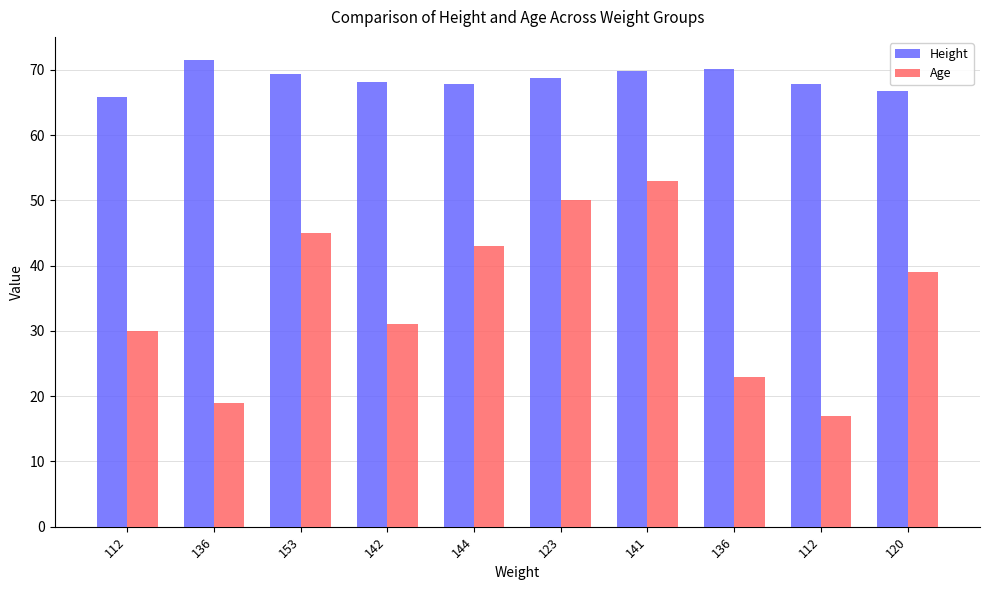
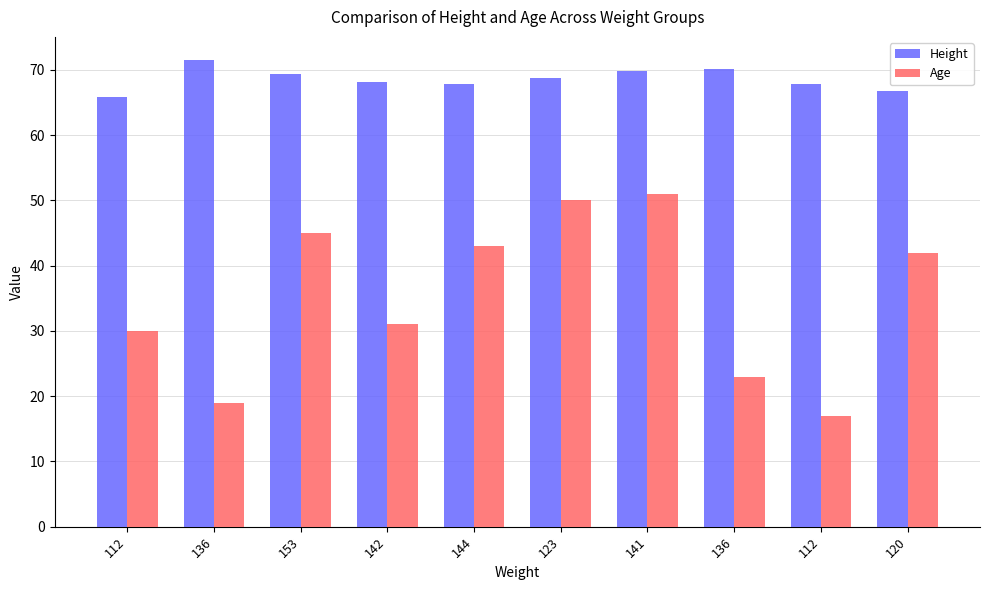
Age, 141: 53 -> 51
Age, 120: 39 -> 42
